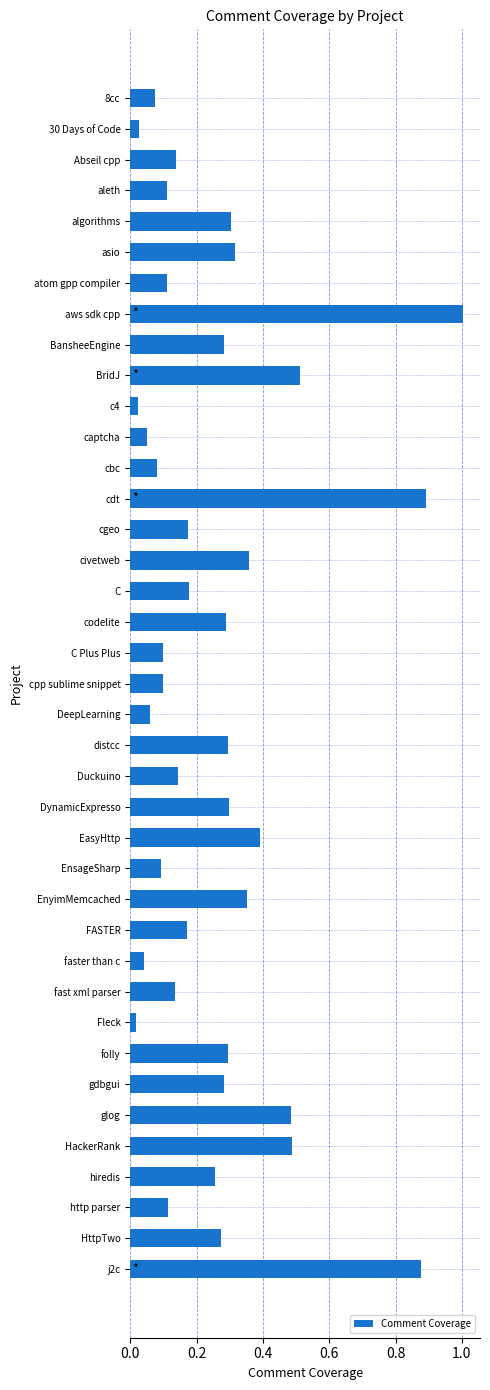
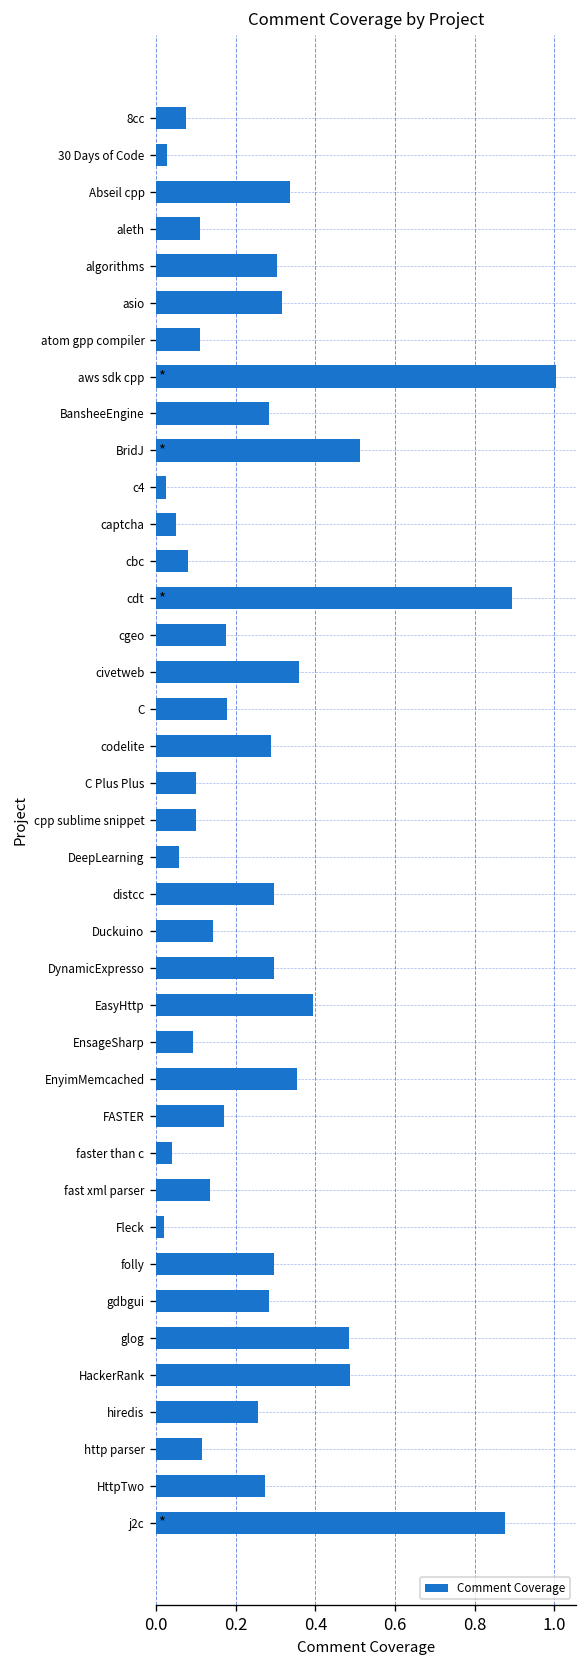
Abseil cpp: 0.14 -> 0.34
